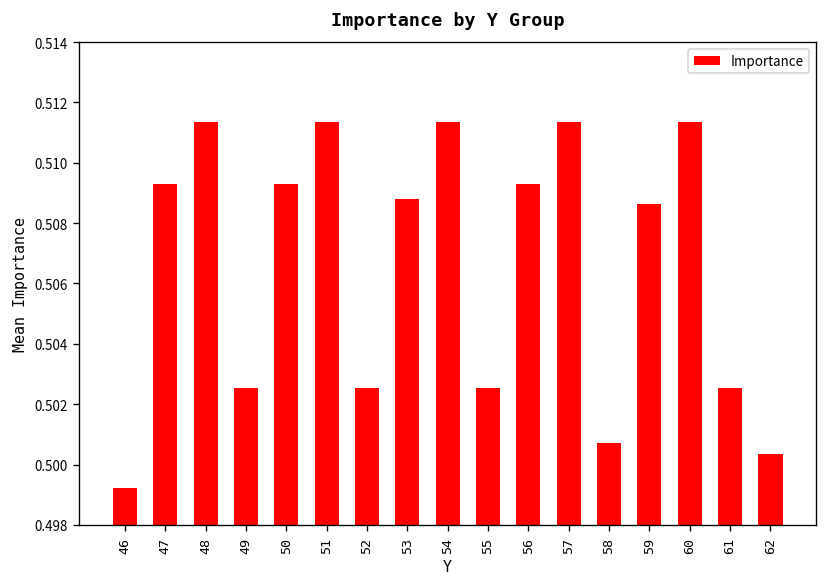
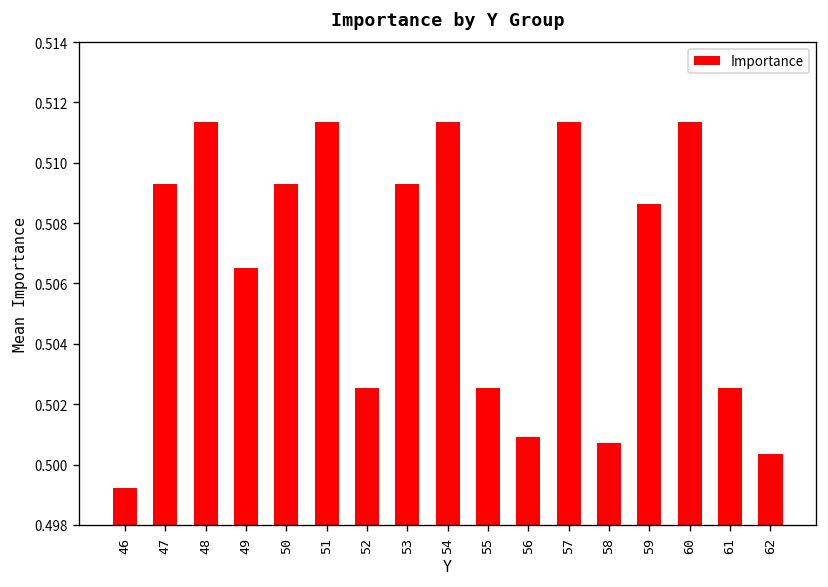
49: 0.5025 -> 0.5065
53: 0.5088 -> 0.5093
56: 0.5093 -> 0.5009
